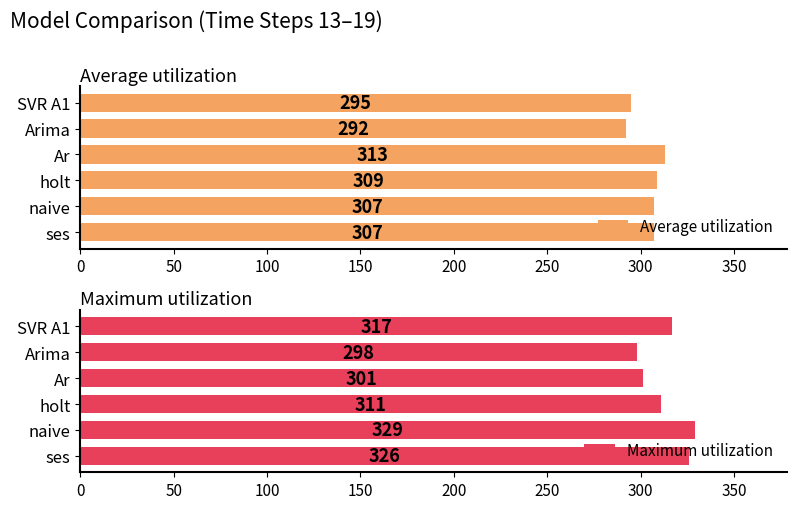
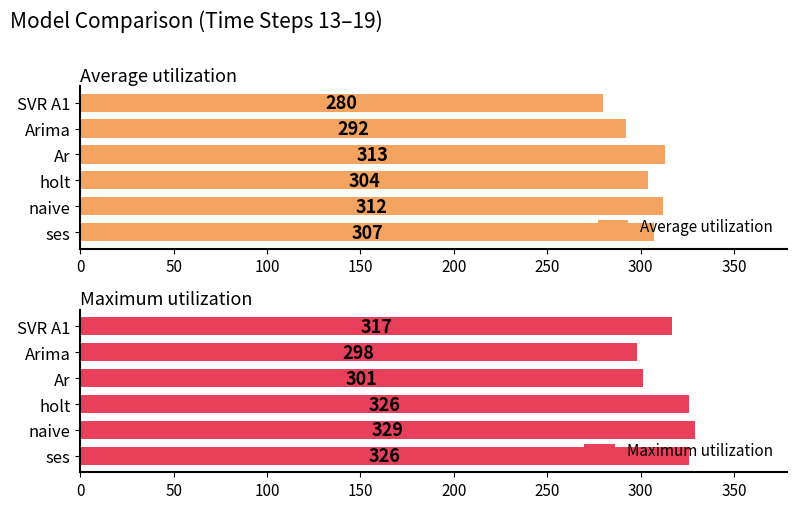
Average utilization, SVR A1: 295 -> 280
Average utilization, holt: 309 -> 304
Average utilization, naive: 307 -> 312
Maximum utilization, holt: 311 -> 326
